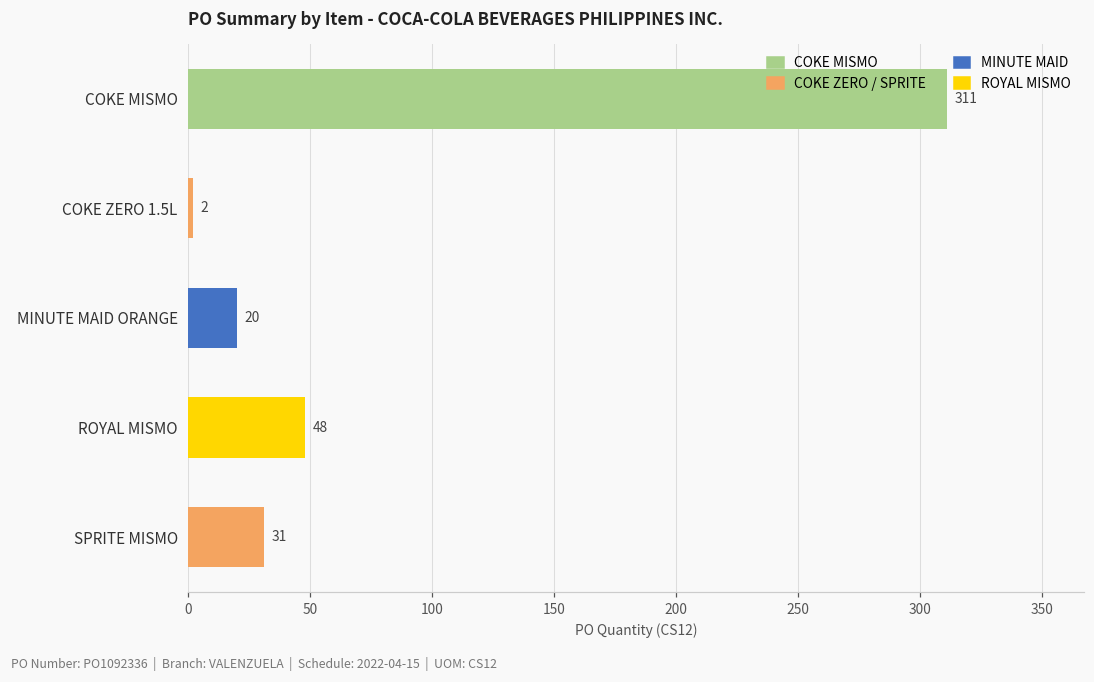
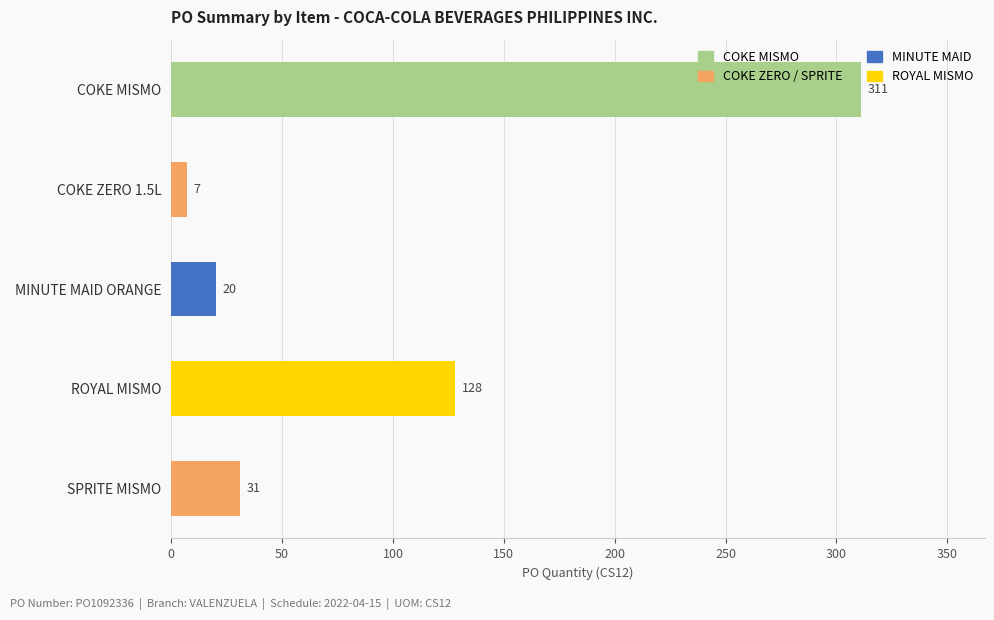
COKE ZERO 1.5L: 2 -> 7
ROYAL MISMO: 48 -> 128
